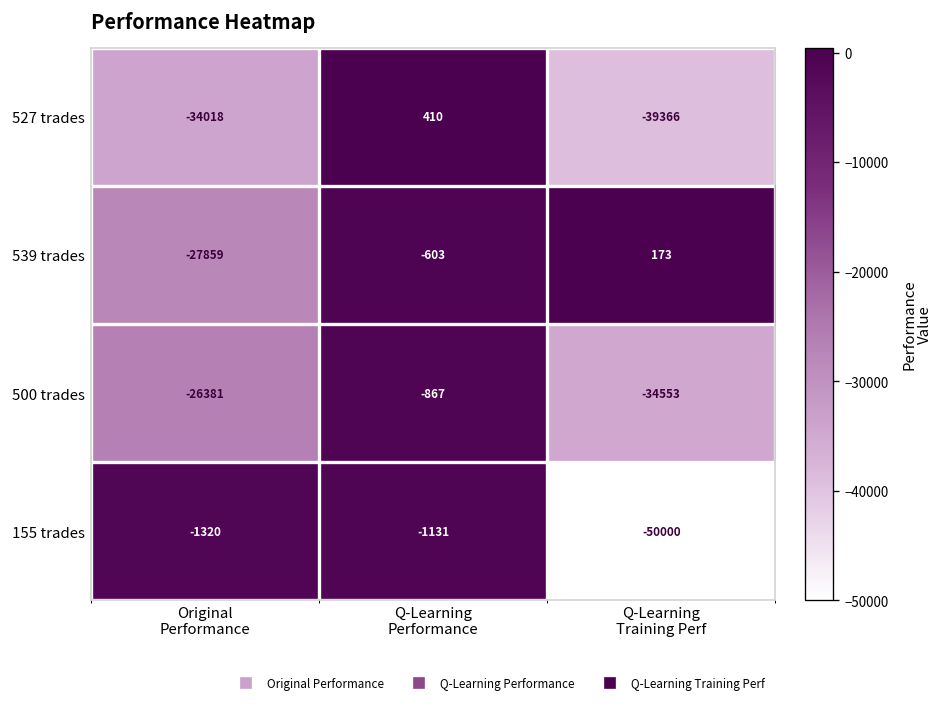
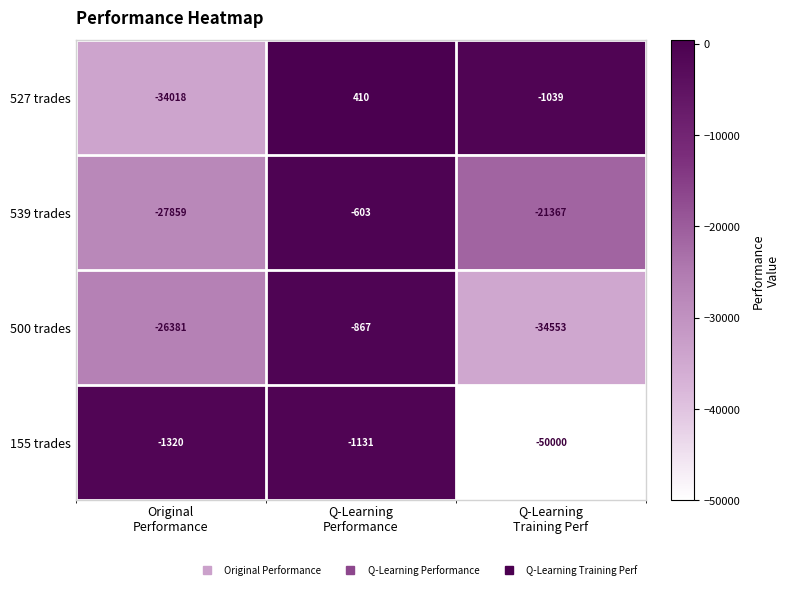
527 trades, Q-Learning Training Perf: -39366 -> -1039
539 trades, Q-Learning Training Perf: 173 -> -21367
